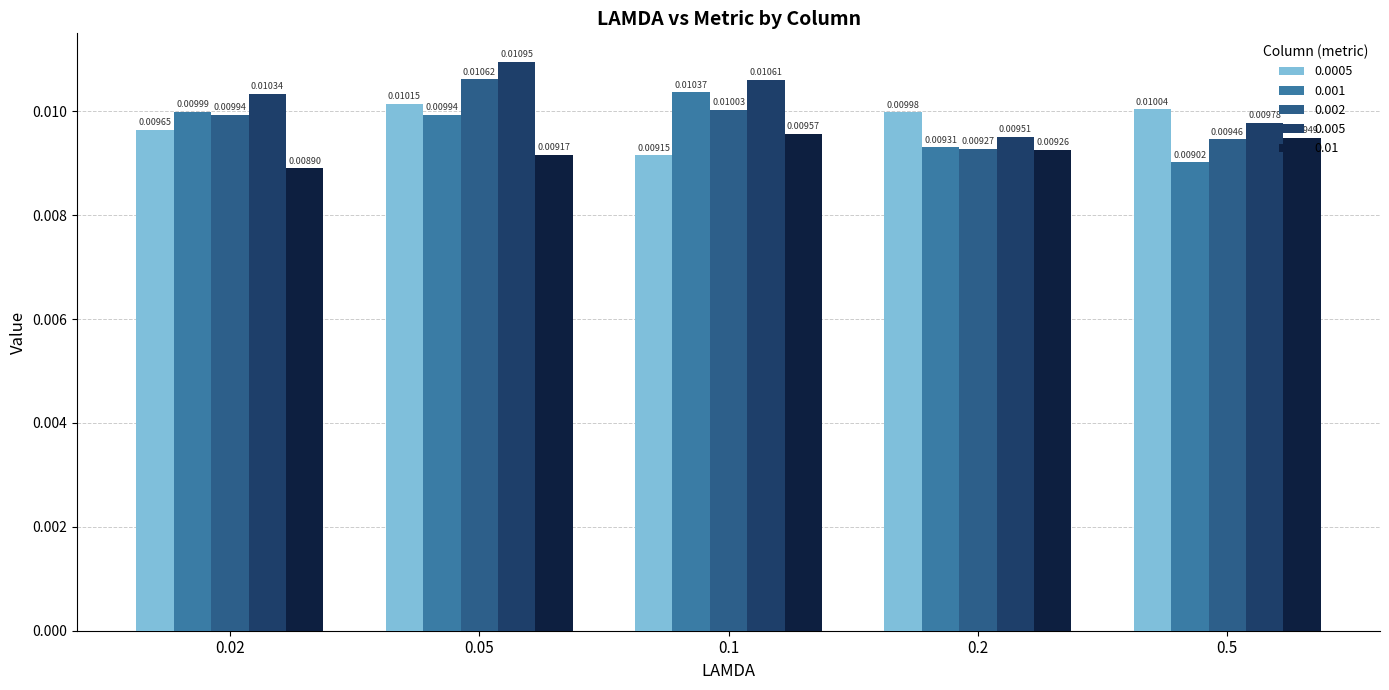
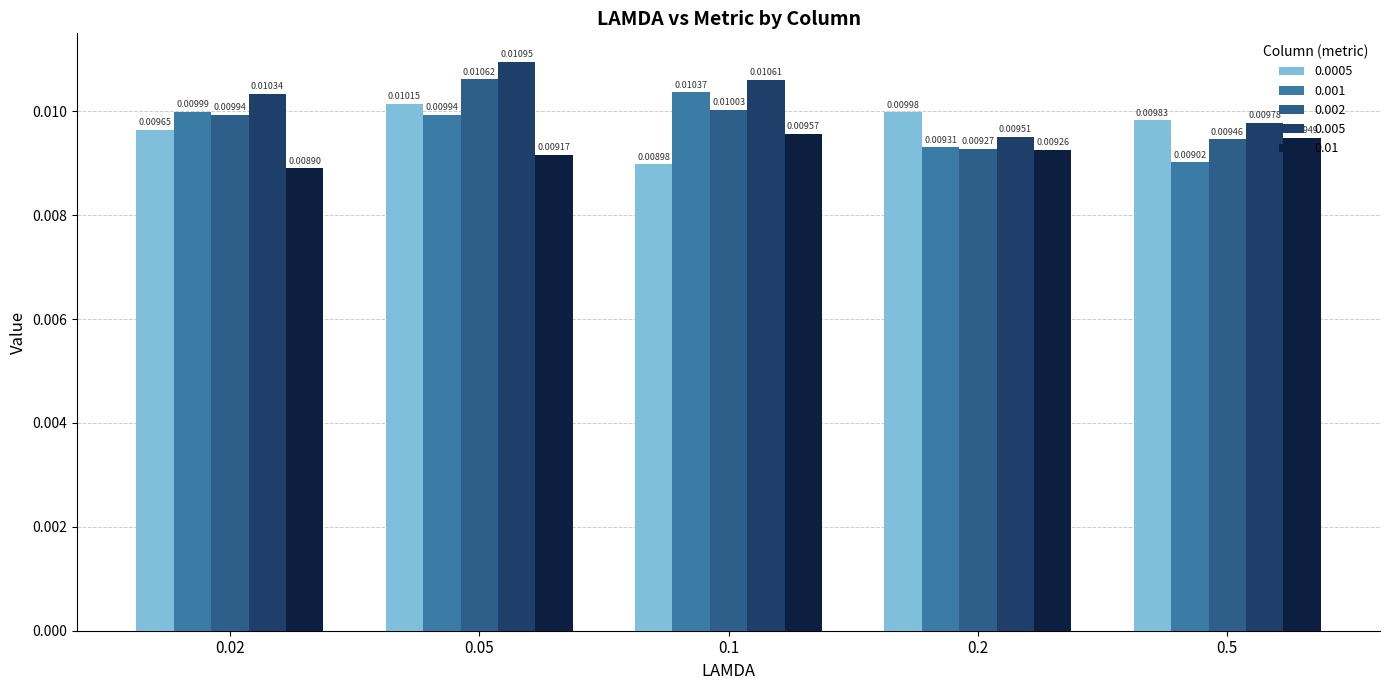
0.0005, 0.1: 0.00915 -> 0.00898
0.0005, 0.5: 0.01004 -> 0.00983
